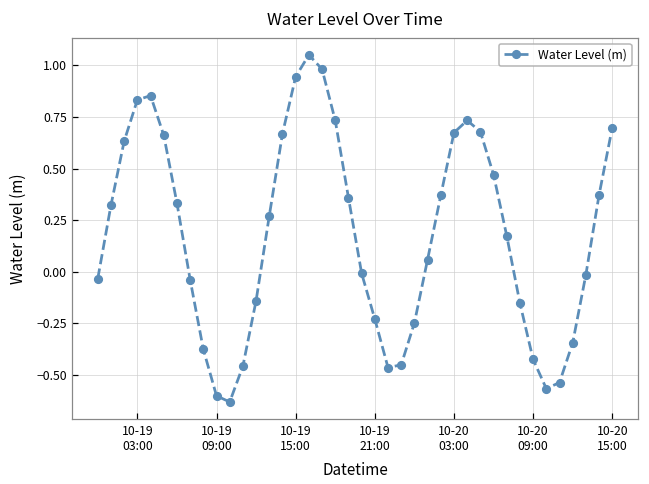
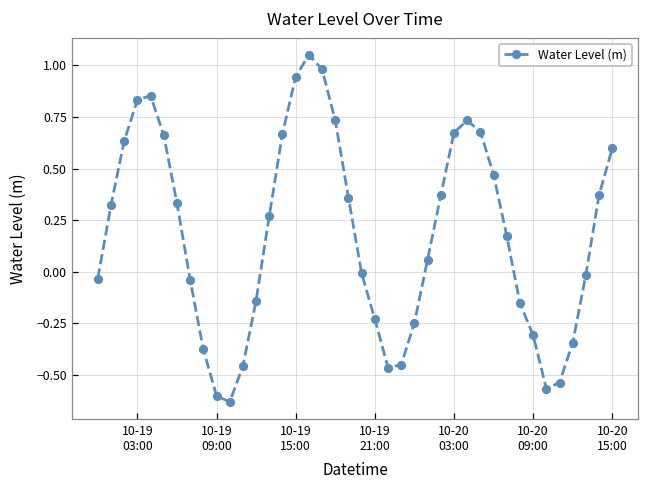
10-20 09:00: -0.42 -> -0.31
10-20 15:00: 0.70 -> 0.60
